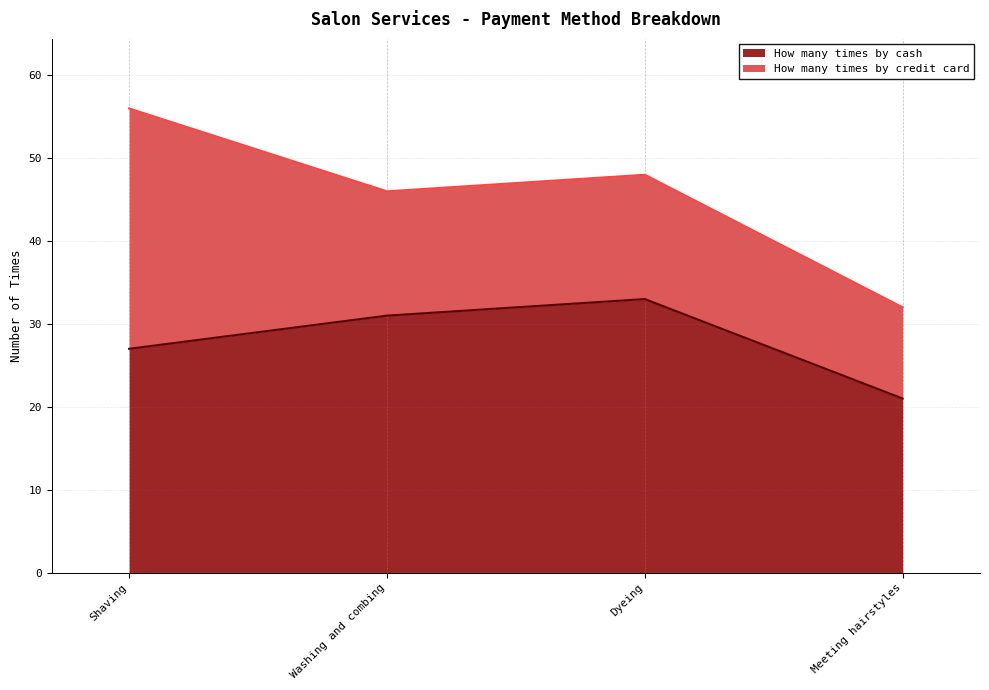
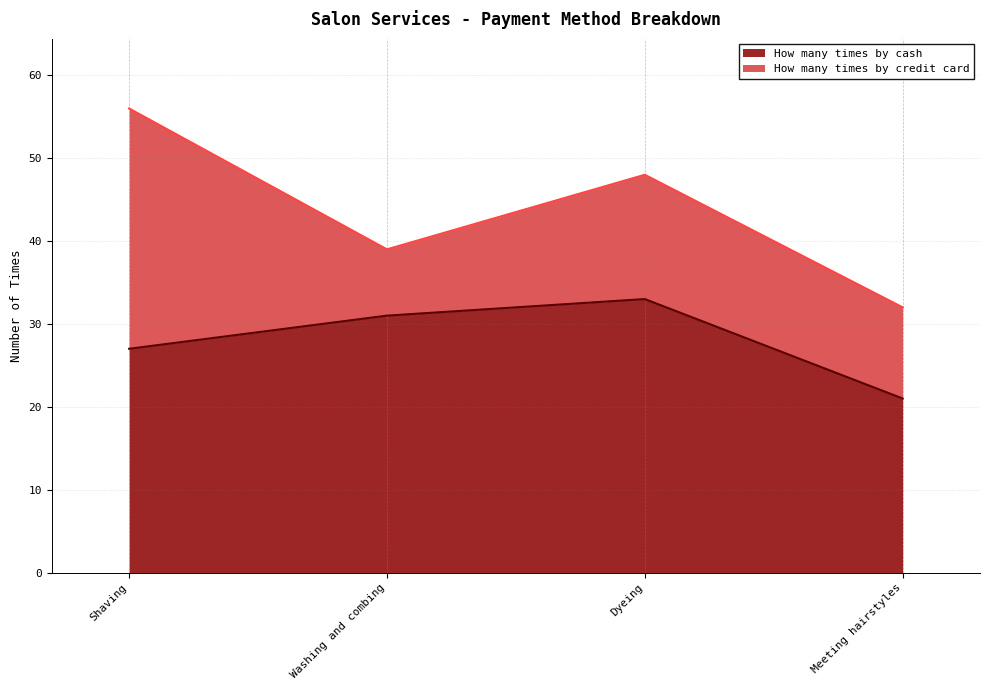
How many times by credit card, Washing and combing: 15 -> 8
